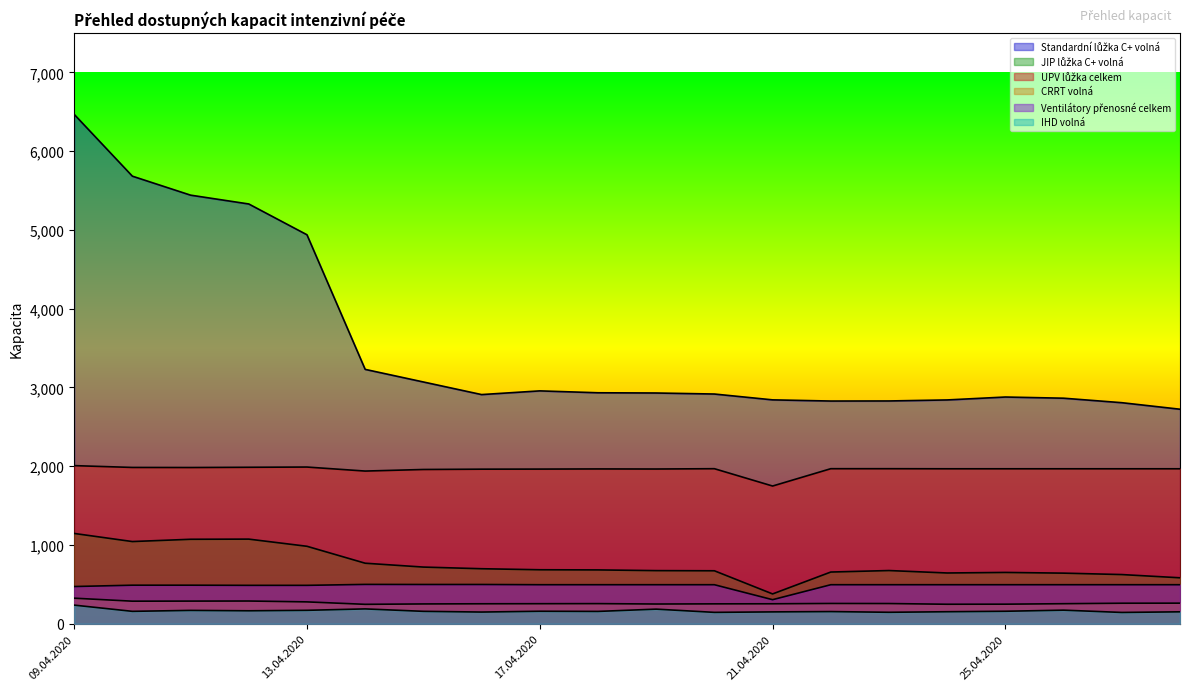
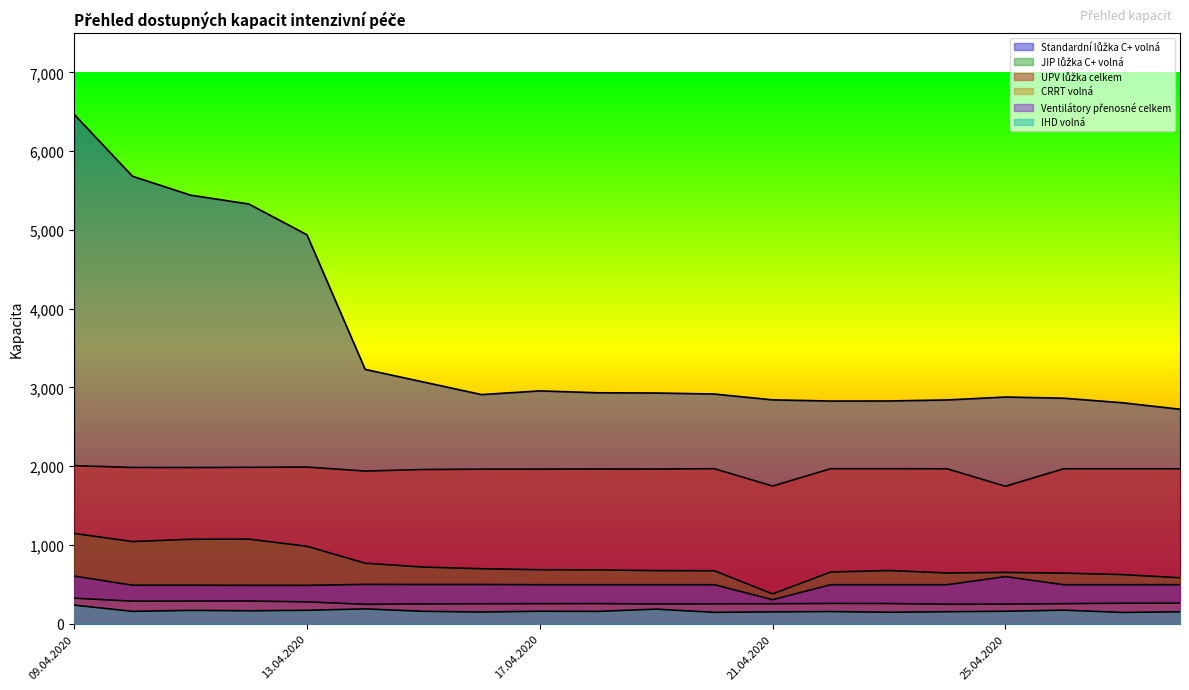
Ventilátory přenosné celkem, 09.04.2020: 500 -> 600
UPV lůžka celkem, 25.04.2020: 2,000 -> 1,700
Ventilátory přenosné celkem, 25.04.2020: 500 -> 600
